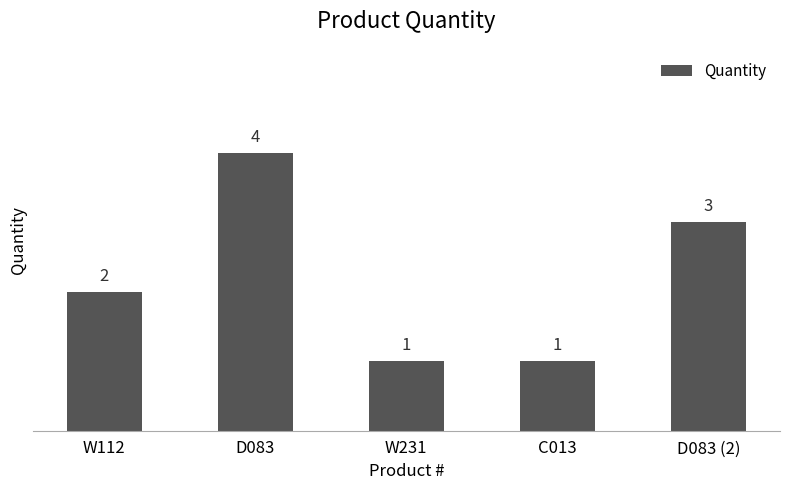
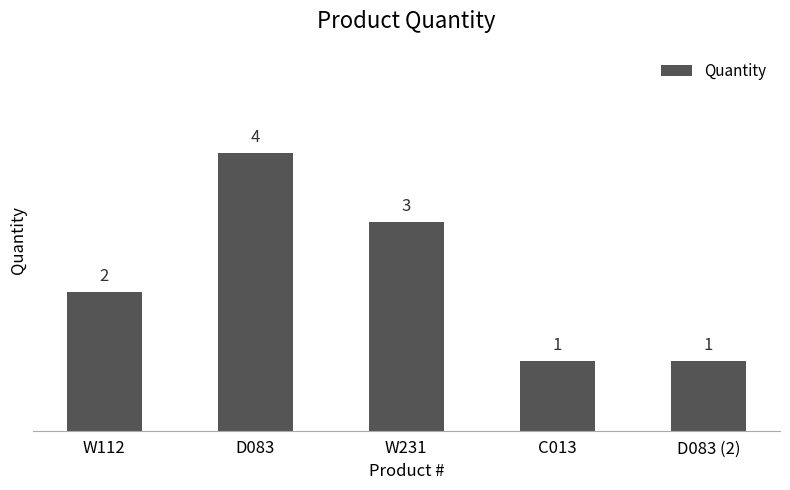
W231: 1 -> 3
D083 (2): 3 -> 1
